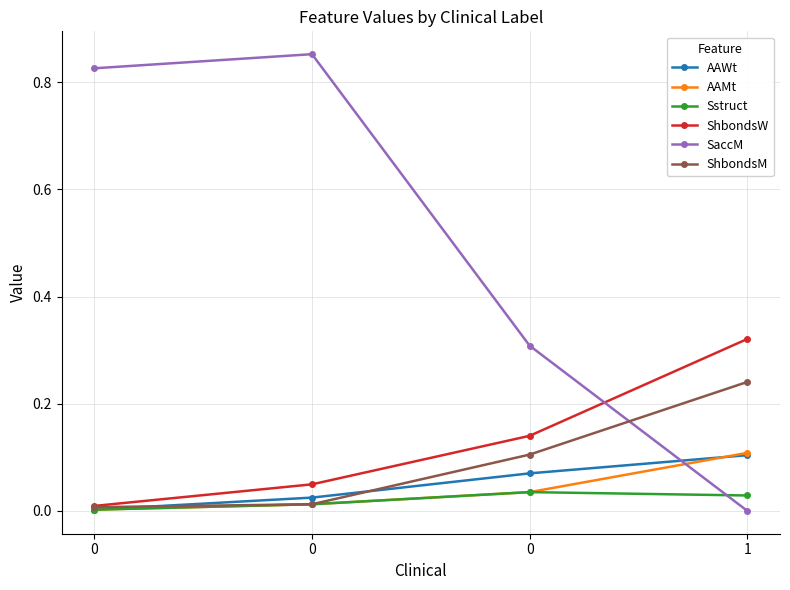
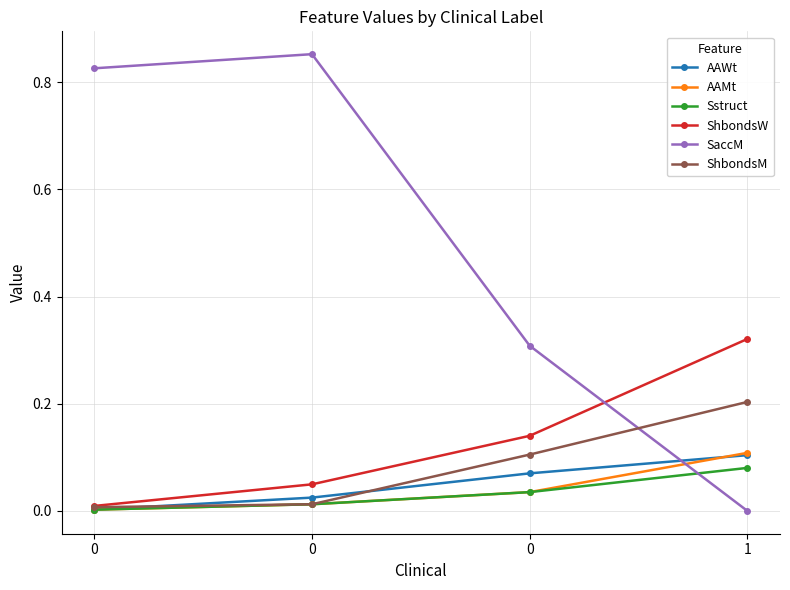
Sstruct, 1: 0.03 -> 0.08
ShbondsM, 1: 0.24 -> 0.20
